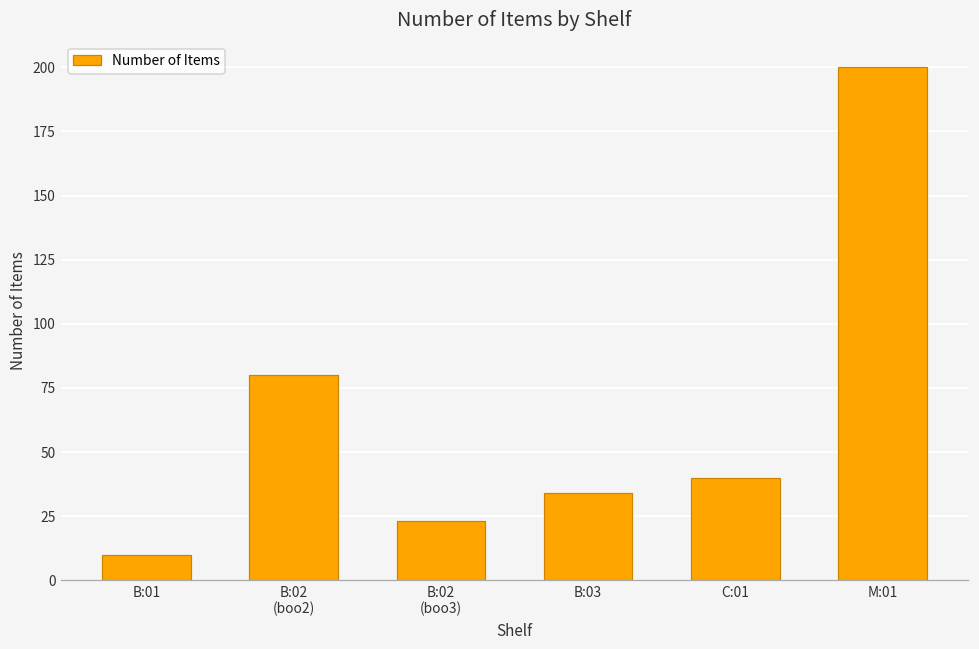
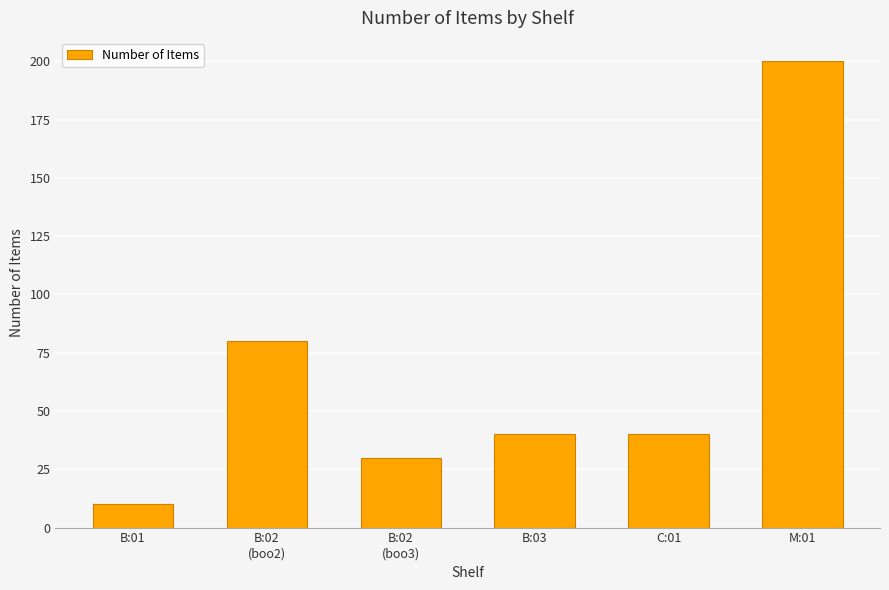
B:02 (boo3): 23 -> 30
B:03: 34 -> 40
